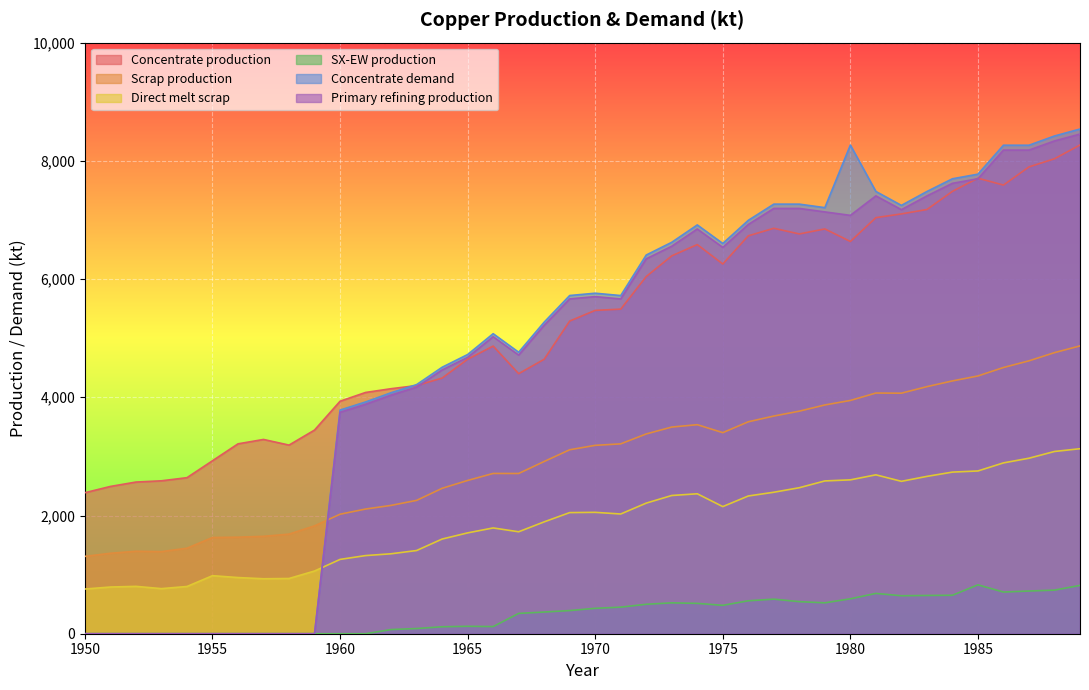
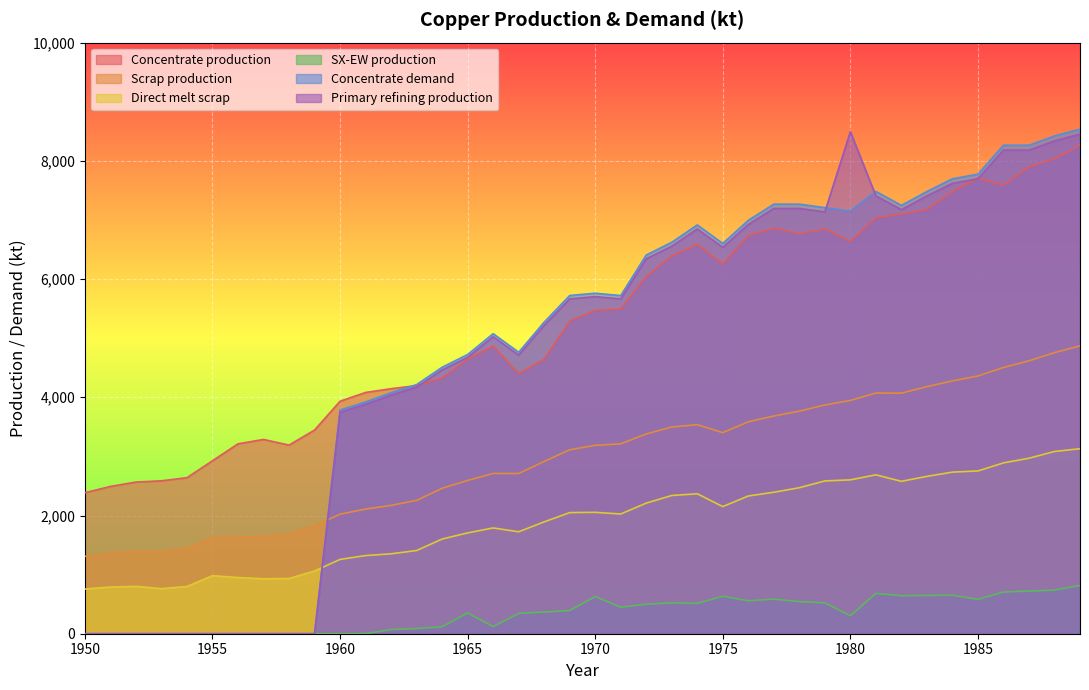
SX-EW production, 1965: 100 -> 400
SX-EW production, 1970: 400 -> 600
SX-EW production, 1975: 500 -> 600
SX-EW production, 1980: 600 -> 300
Concentrate demand, 1980: 8,300 -> 7,100
Primary refining production, 1980: 7,100 -> 8,500
SX-EW production, 1985: 800 -> 600
